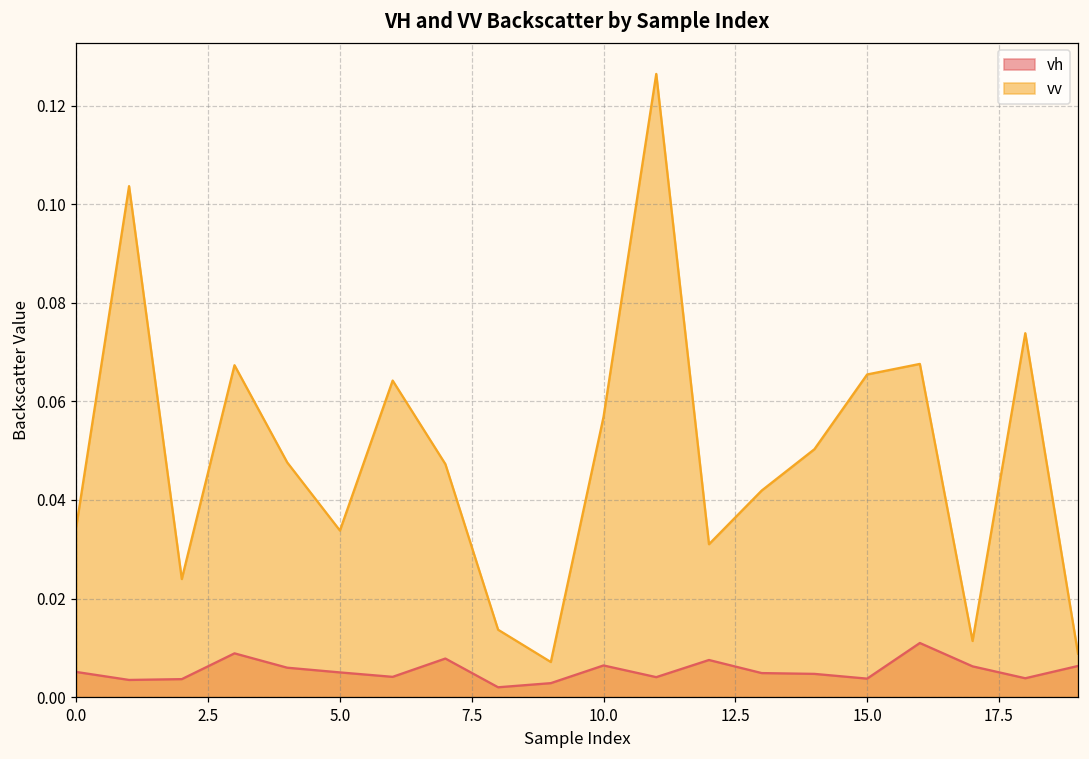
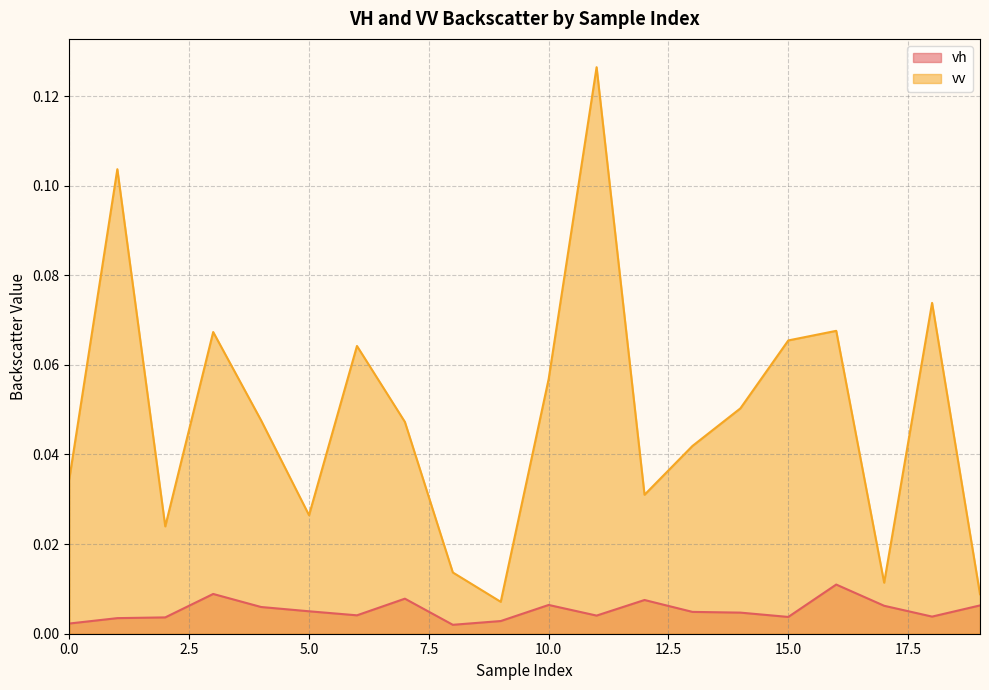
vh, 0.0: 0.005 -> 0.002
vv, 5.0: 0.034 -> 0.026
